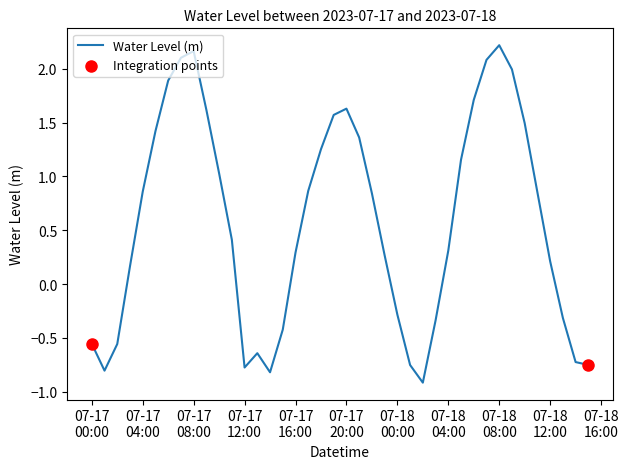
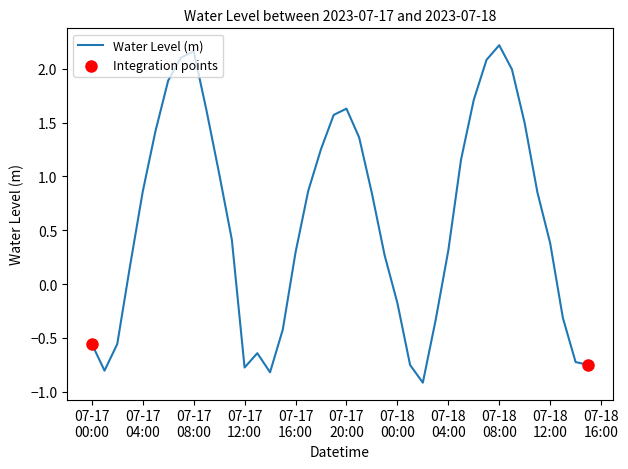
Water Level (m), 07-18 00:00: -0.28 -> -0.17
Water Level (m), 07-18 12:00: 0.21 -> 0.38
